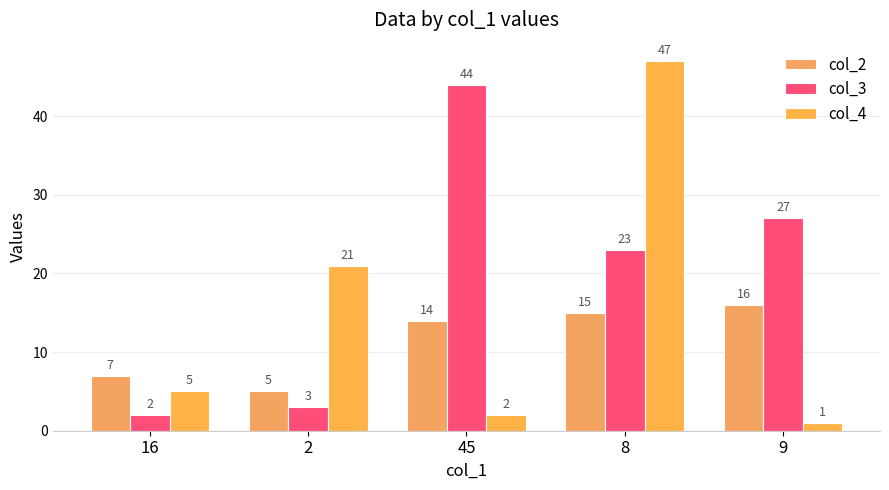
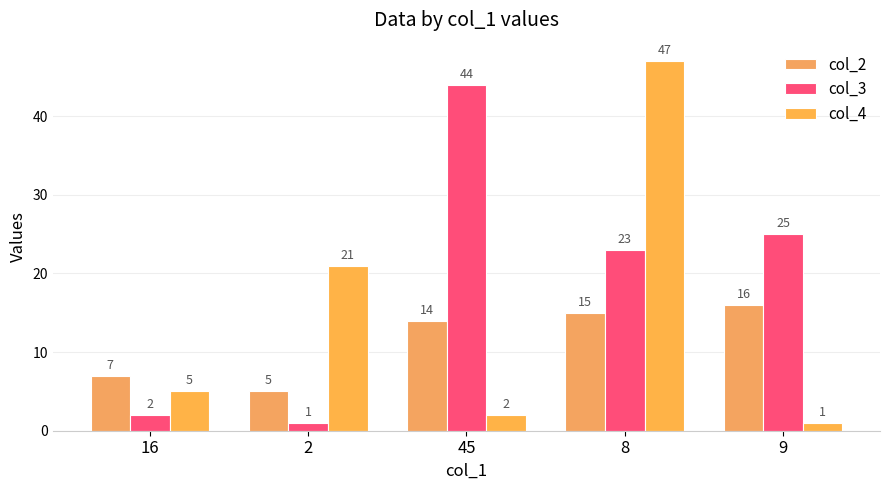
col_3, 2: 3 -> 1
col_3, 9: 27 -> 25
